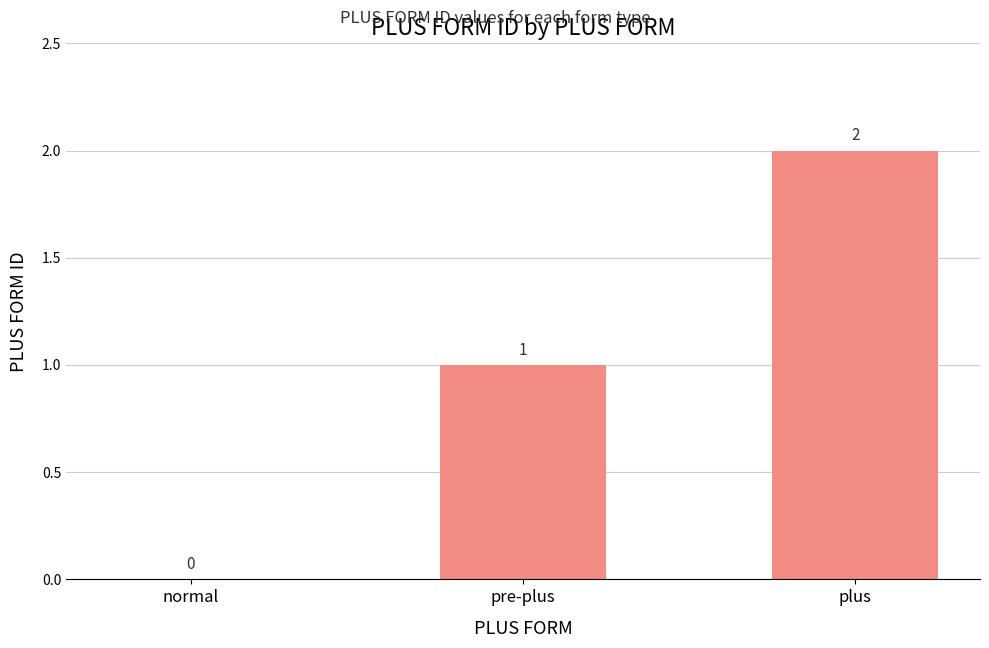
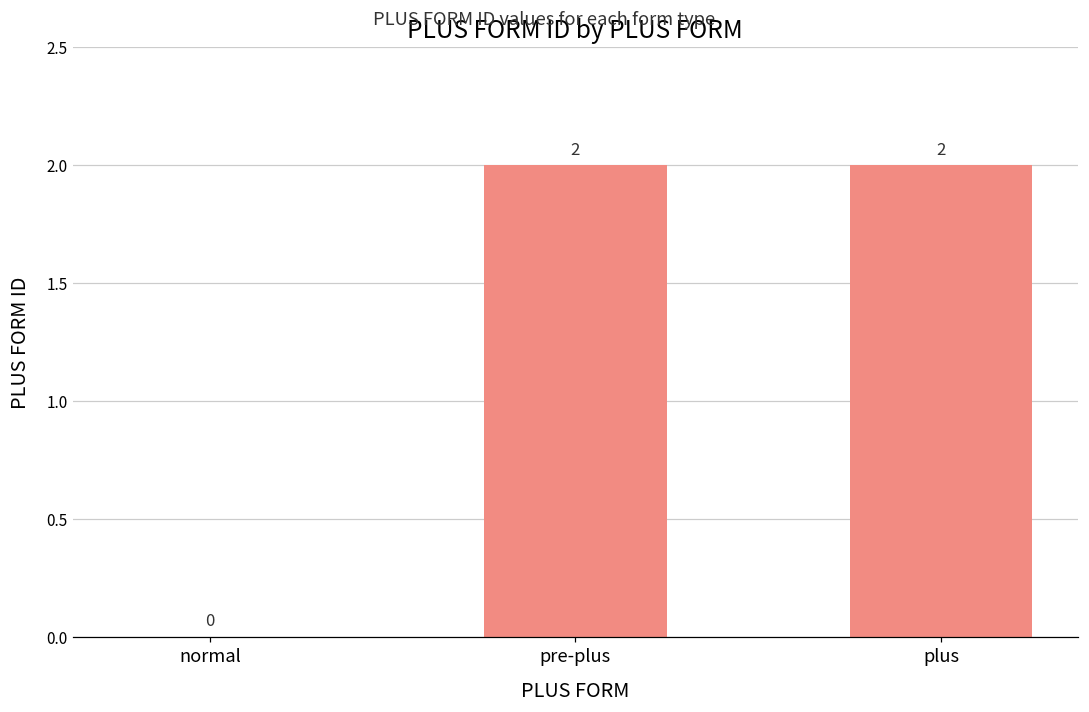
pre-plus: 1 -> 2
